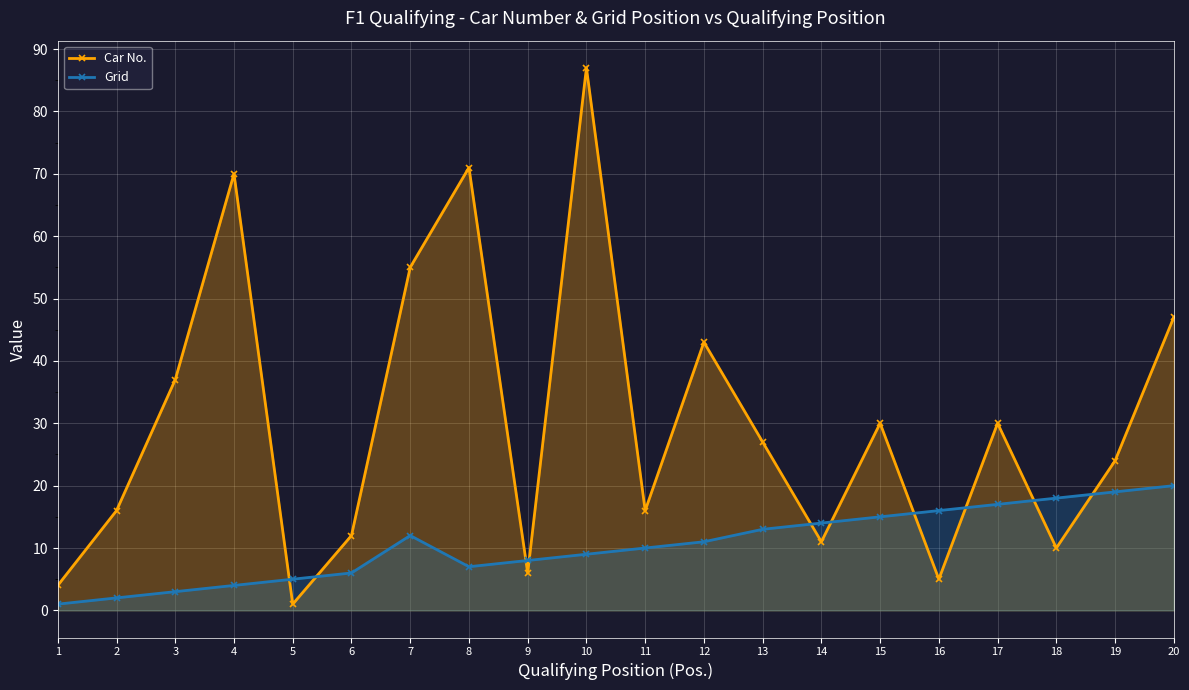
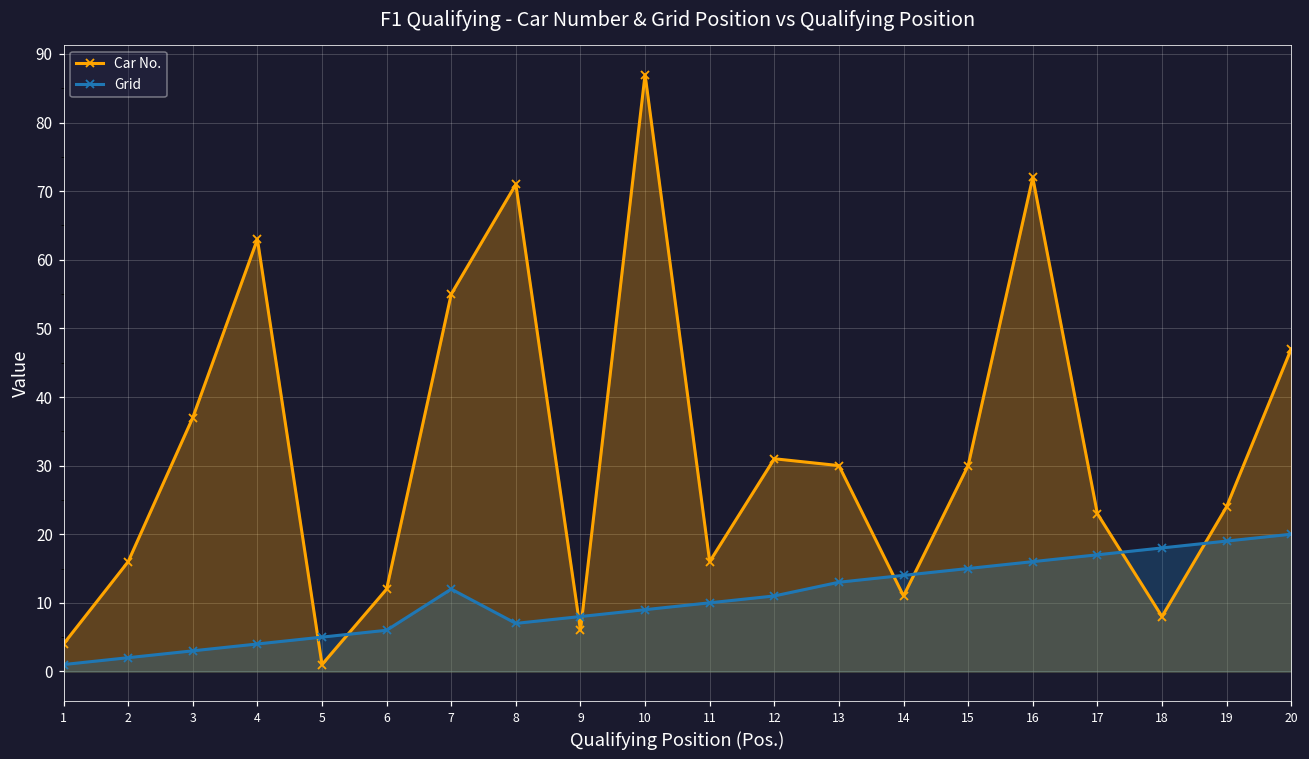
Car No., 4: 70 -> 63
Car No., 12: 43 -> 31
Car No., 13: 27 -> 30
Car No., 16: 5 -> 72
Car No., 17: 30 -> 23
Car No., 18: 10 -> 8
